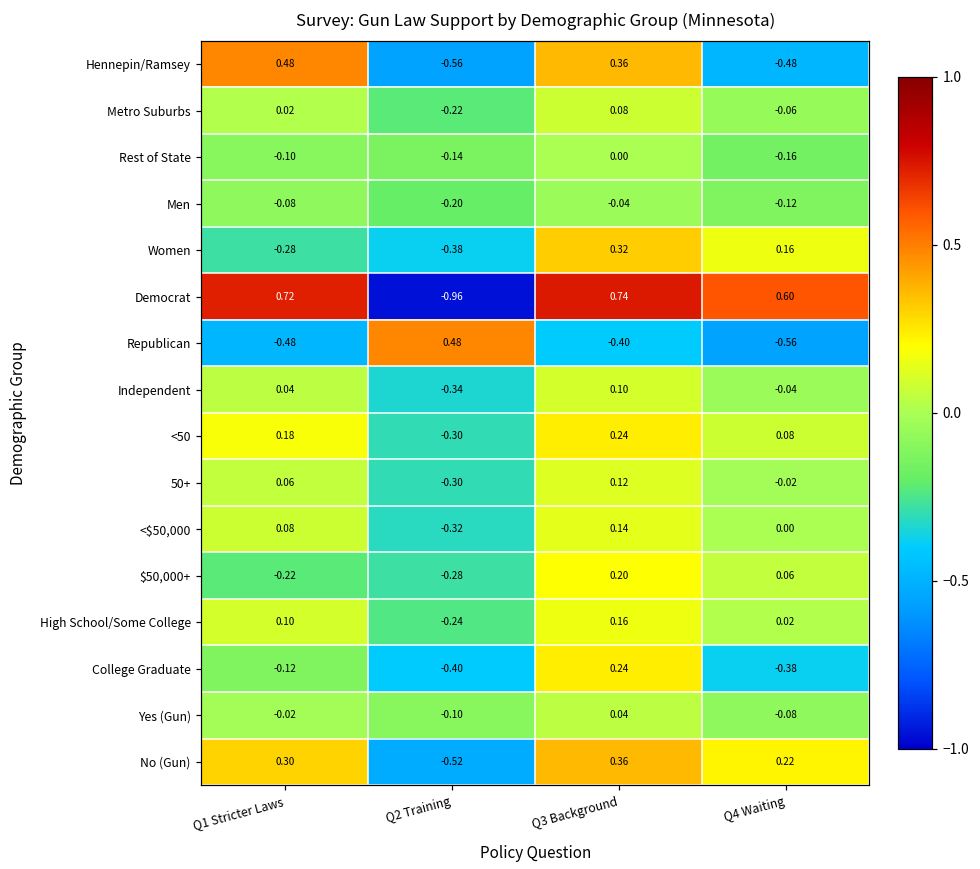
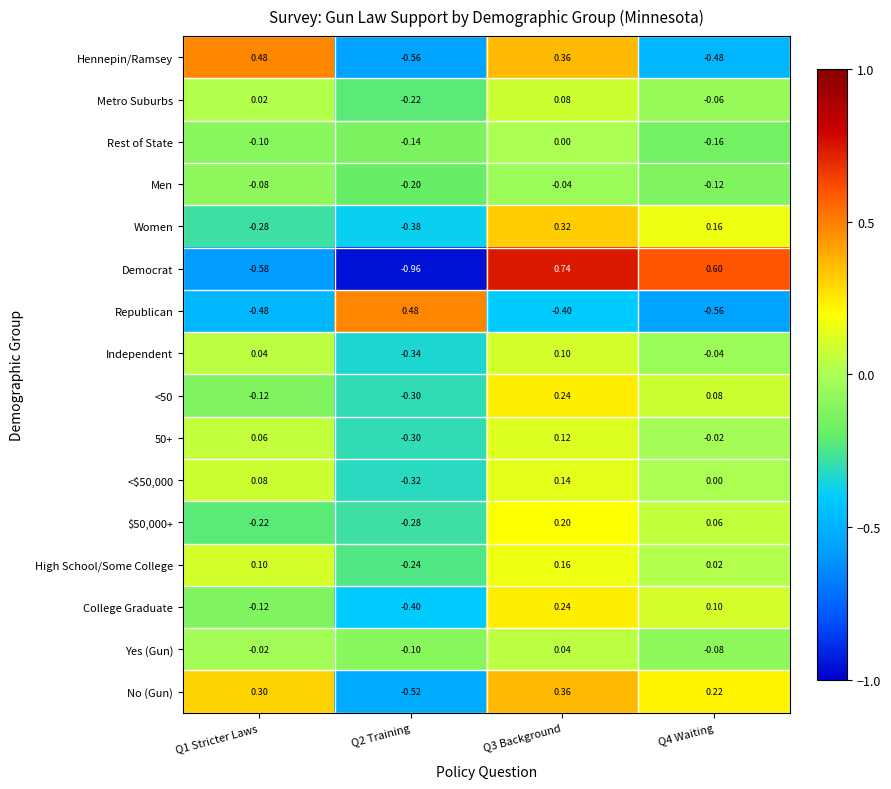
Democrat, Q1 Stricter Laws: 0.72 -> -0.58
<50, Q1 Stricter Laws: 0.18 -> -0.12
College Graduate, Q4 Waiting: -0.38 -> 0.10
